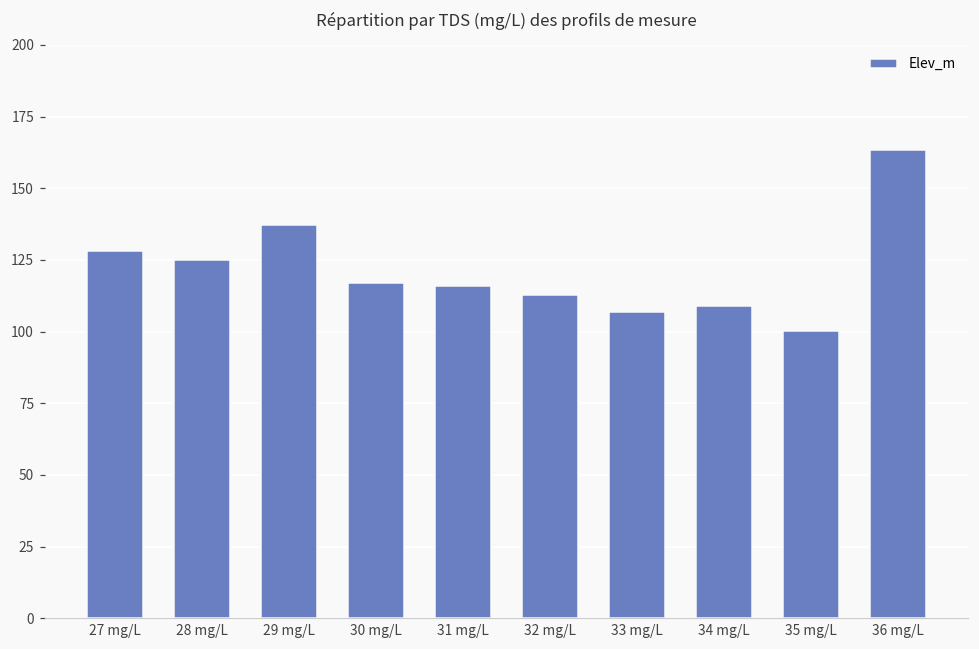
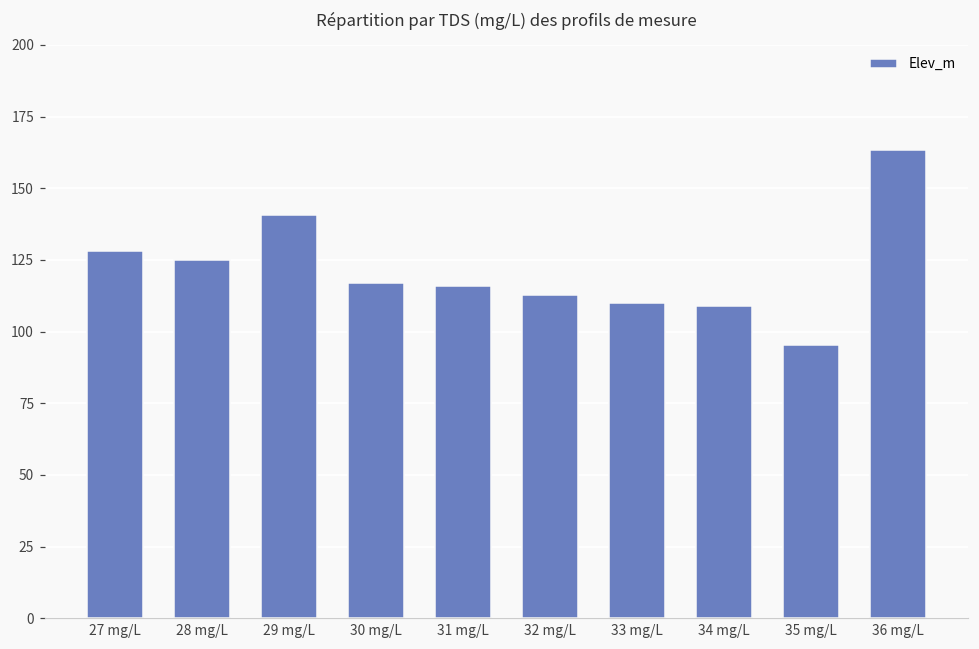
29 mg/L: 137 -> 141
33 mg/L: 107 -> 110
35 mg/L: 100 -> 95
